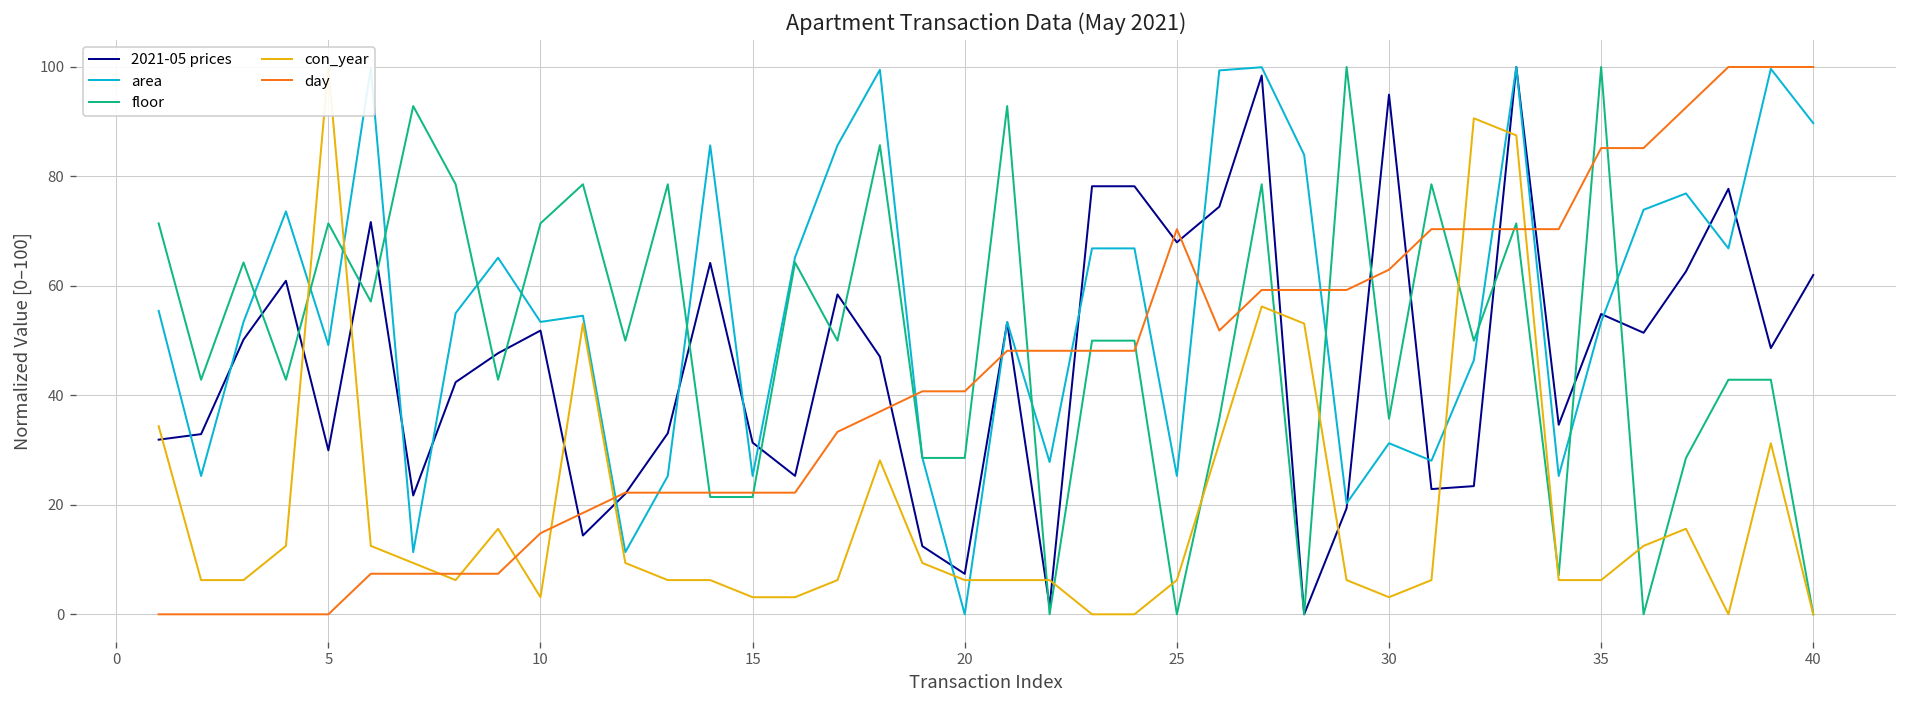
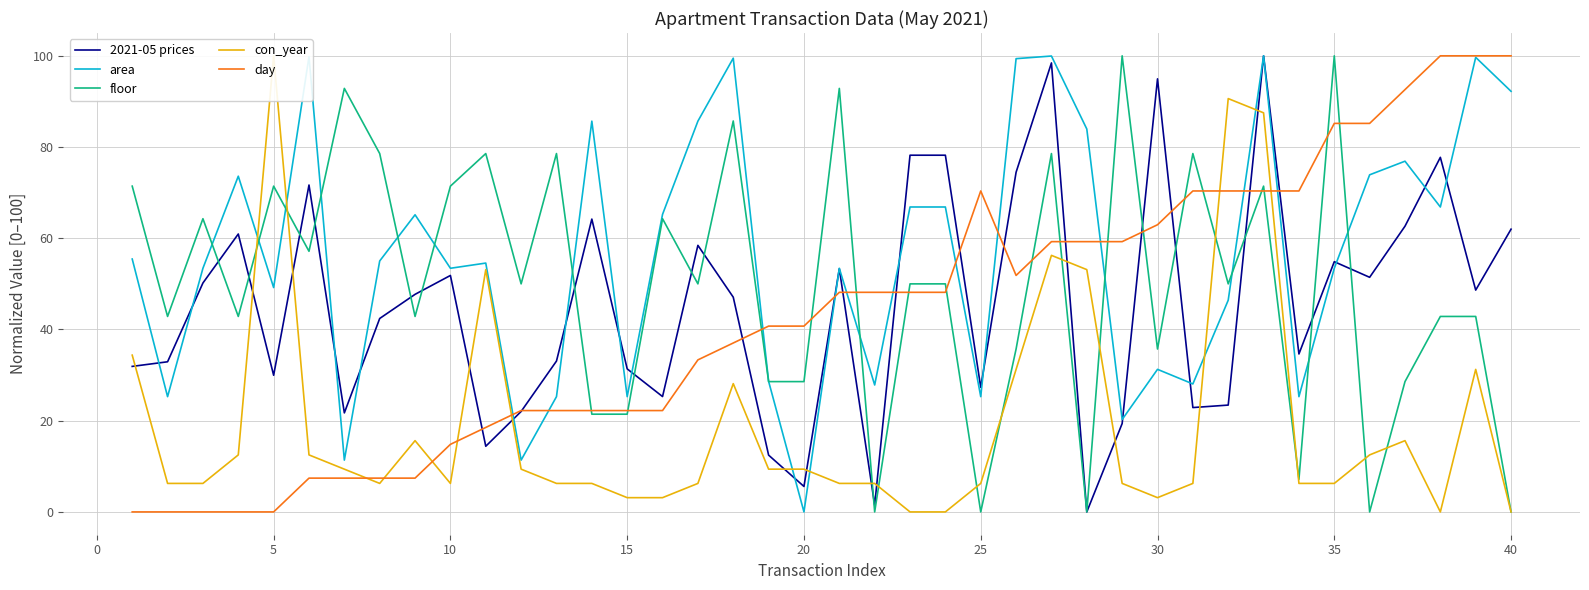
con_year, 10: 3 -> 6
2021-05 prices, 20: 7 -> 6
con_year, 20: 6 -> 9
2021-05 prices, 25: 68 -> 27
area, 40: 90 -> 92
